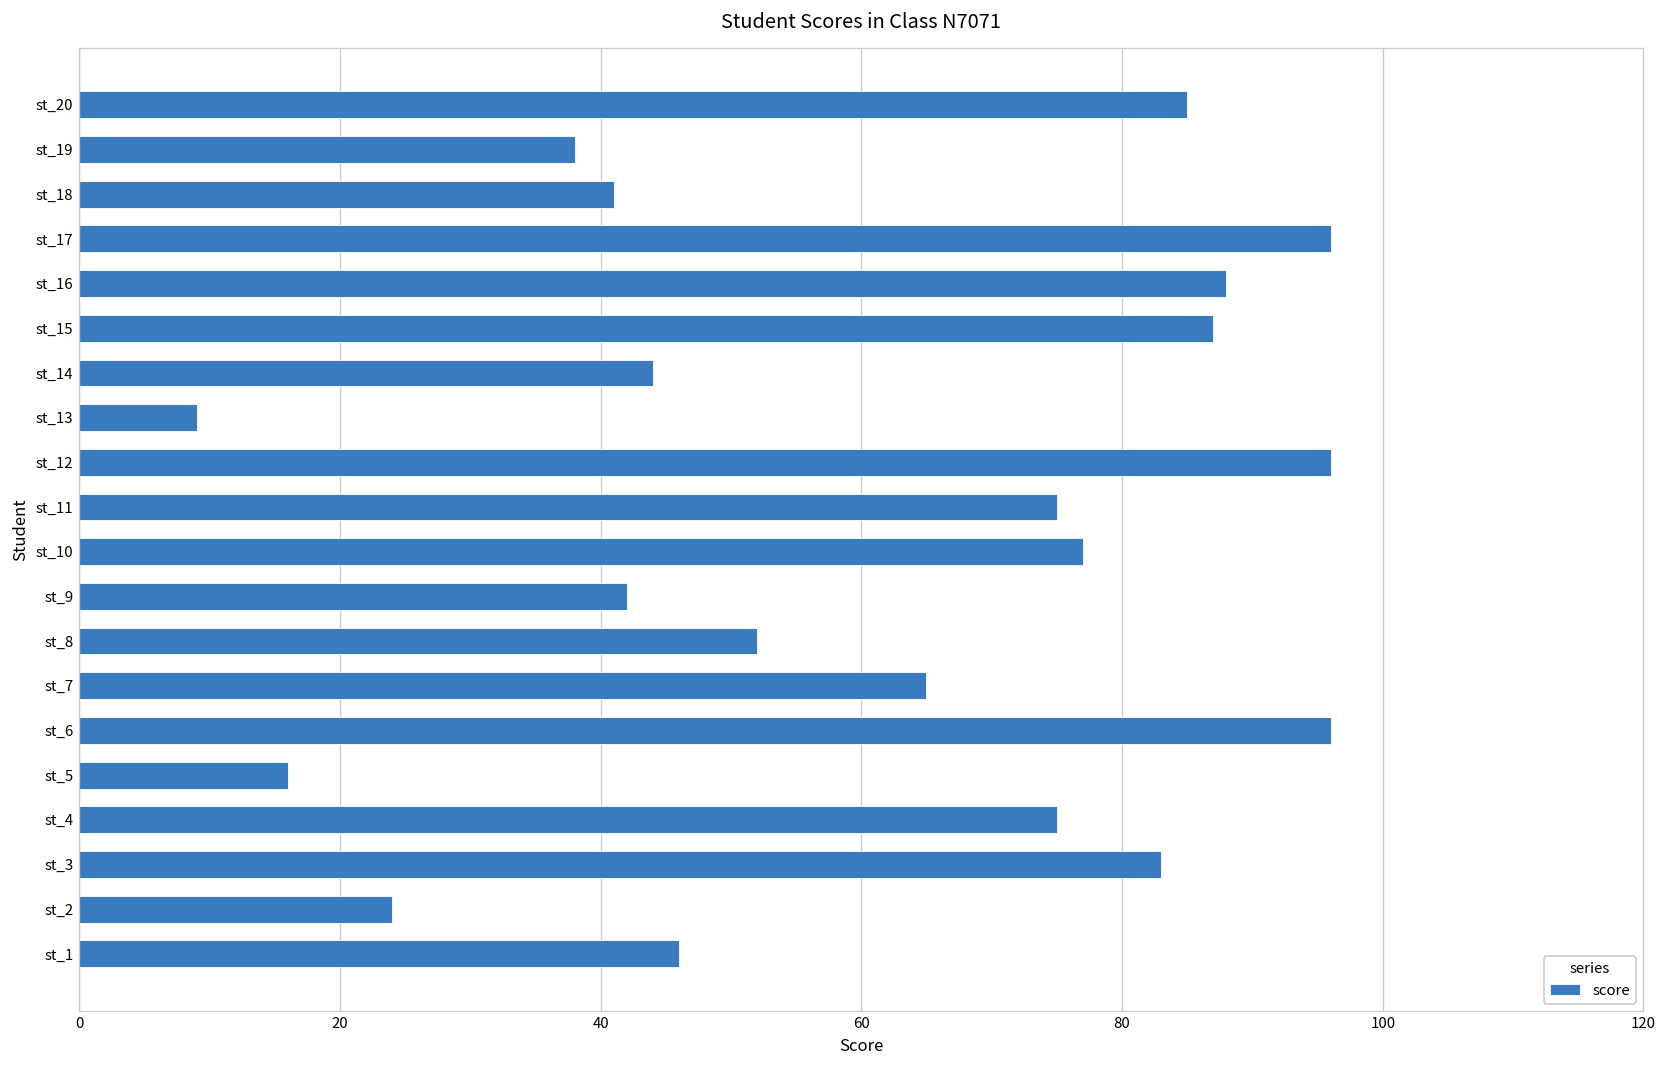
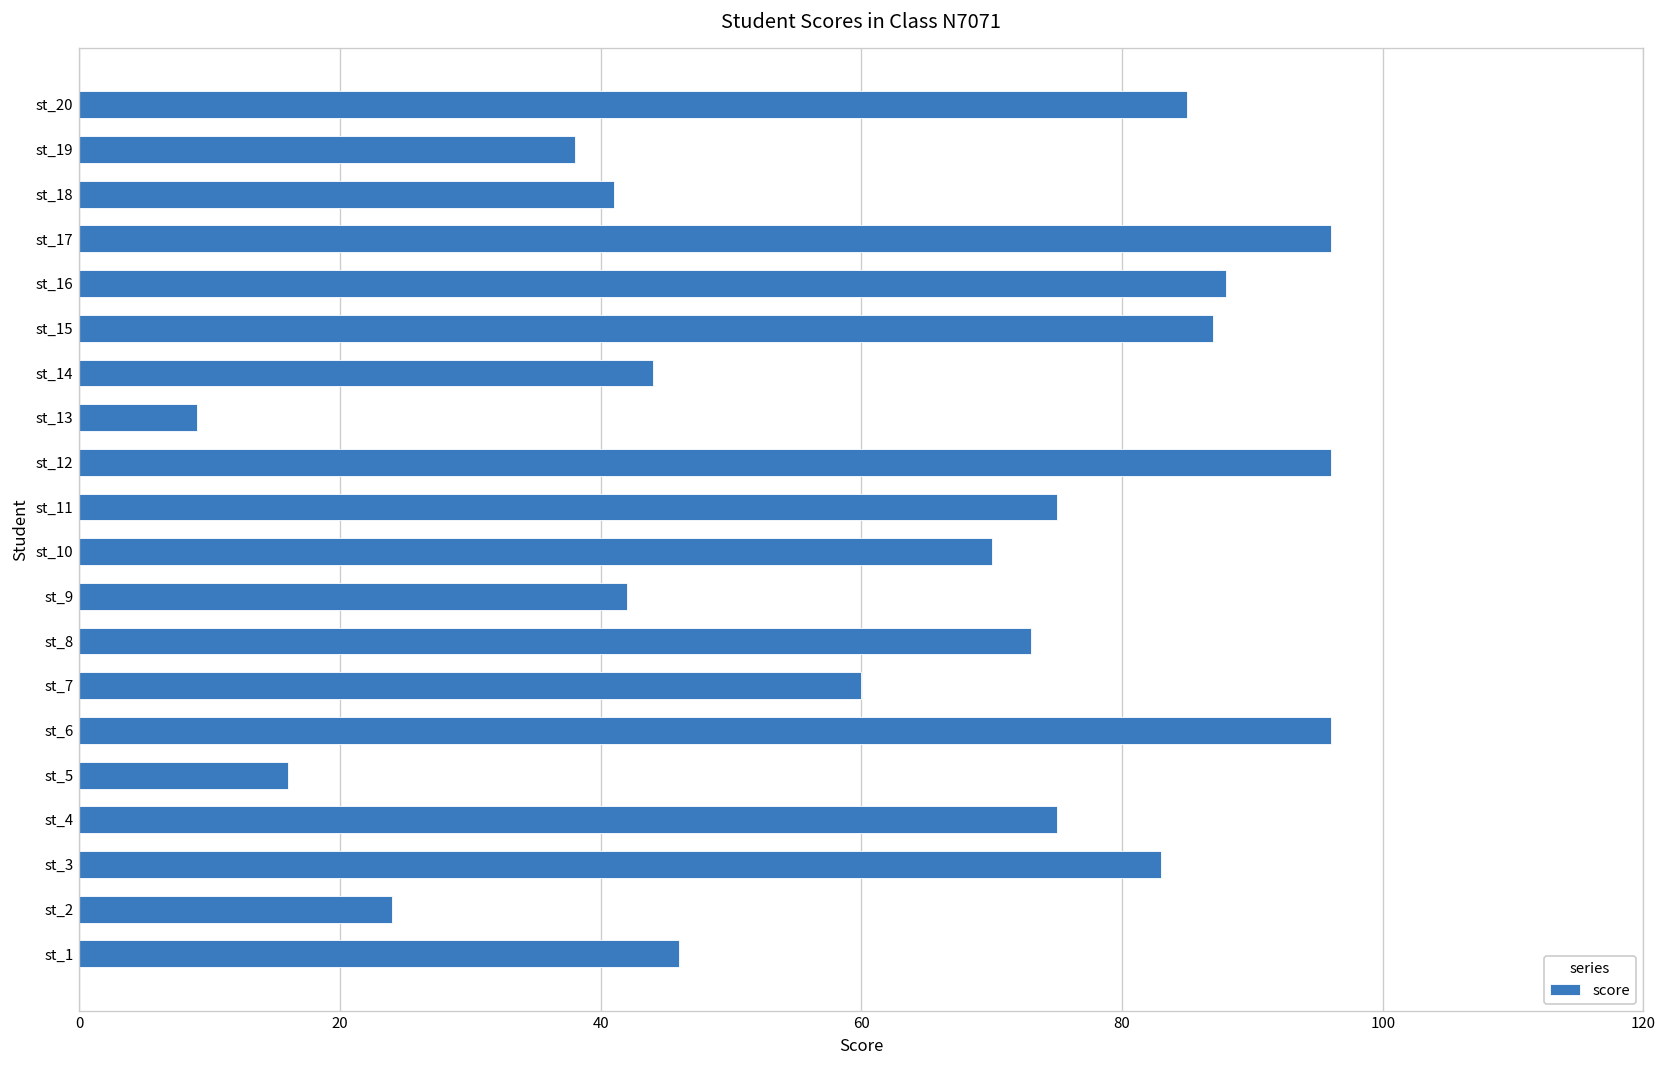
st_10: 77 -> 70
st_8: 52 -> 73
st_7: 65 -> 60
